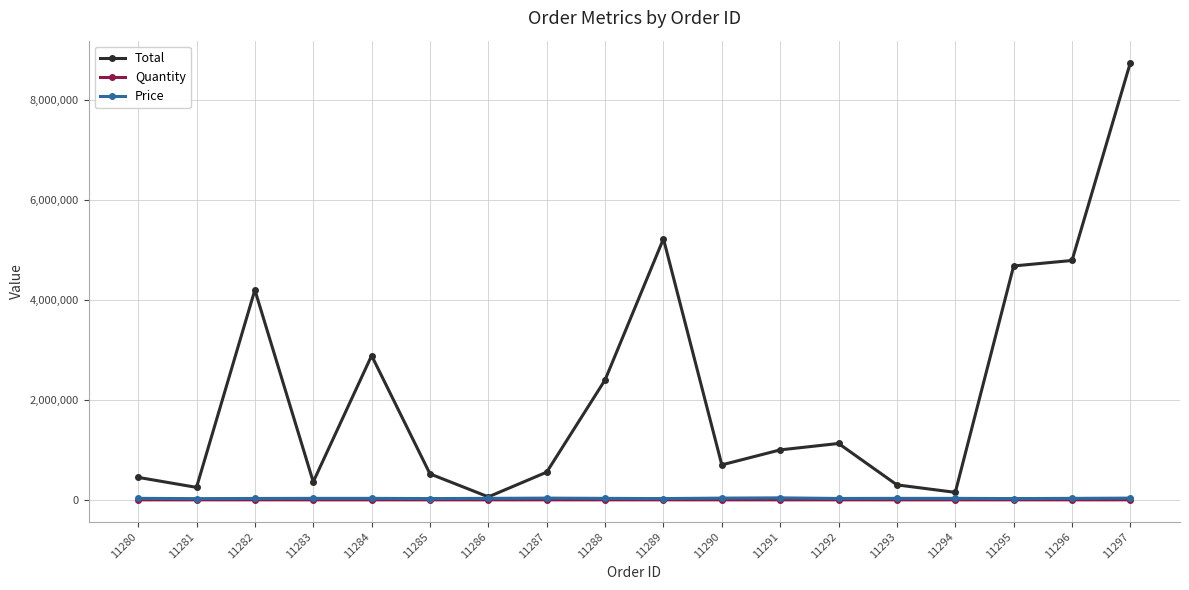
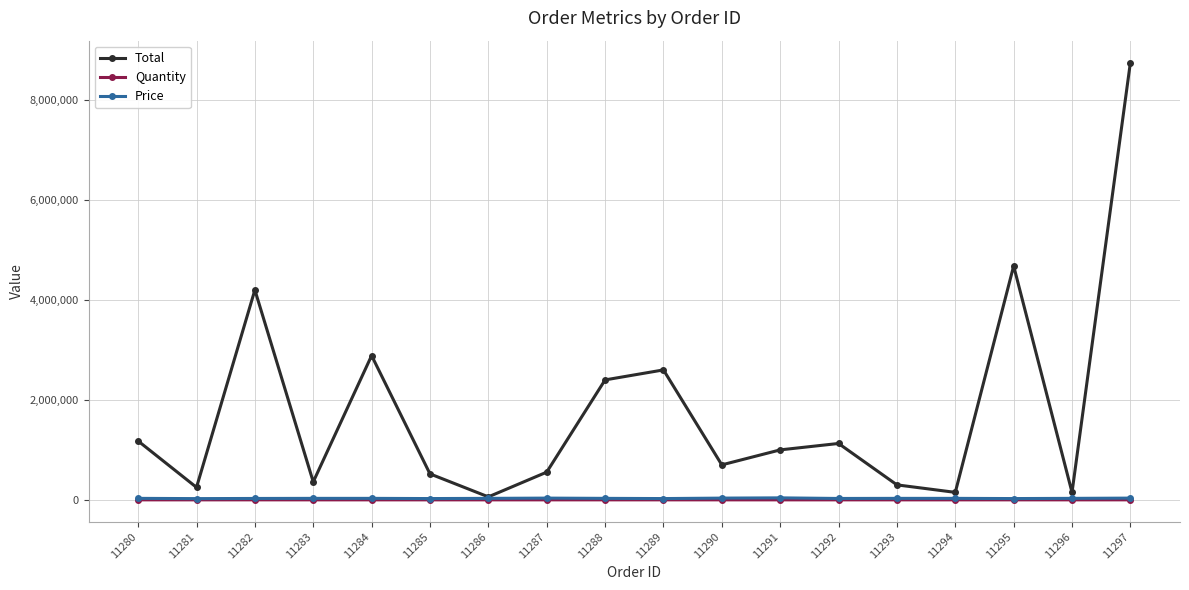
Total, 11280: 500,000 -> 1,200,000
Total, 11289: 5,200,000 -> 2,600,000
Total, 11296: 4,800,000 -> 200,000
